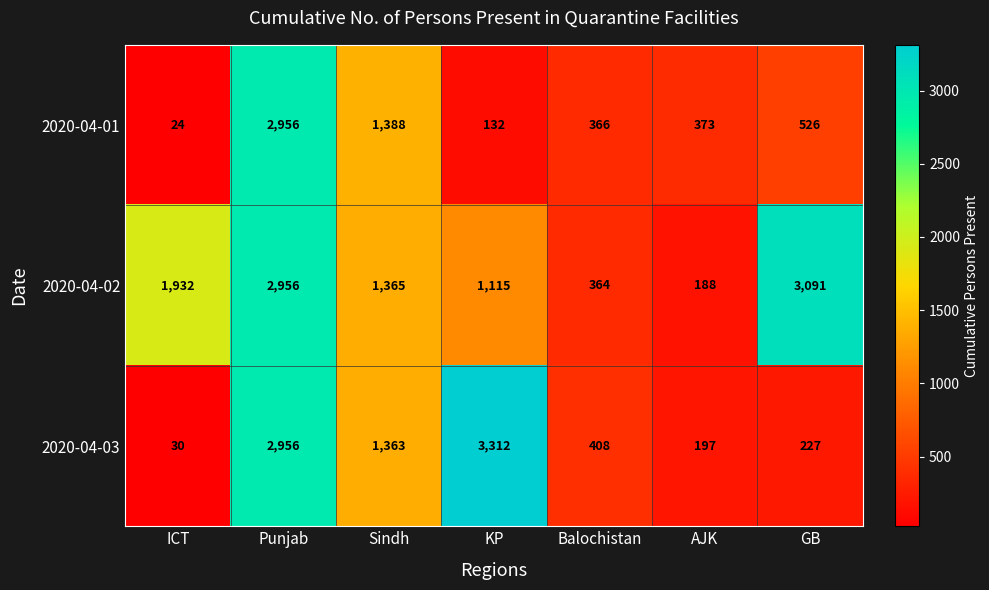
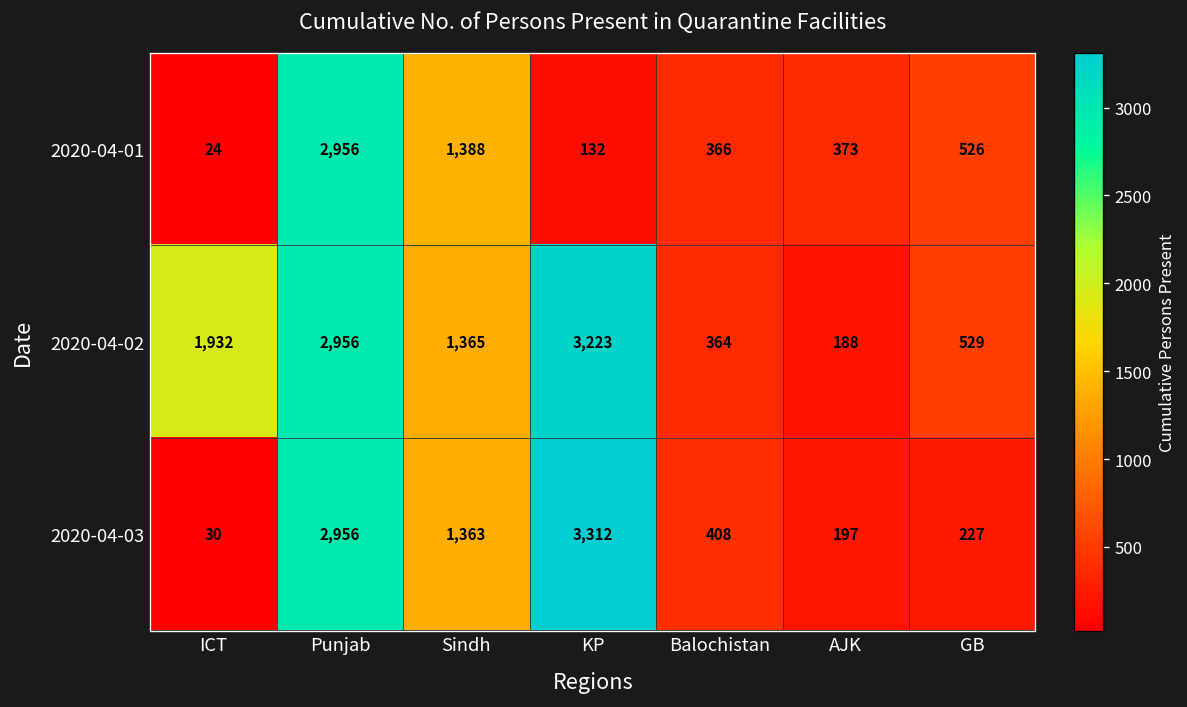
2020-04-02, KP: 1,115 -> 3,223
2020-04-02, GB: 3,091 -> 529
